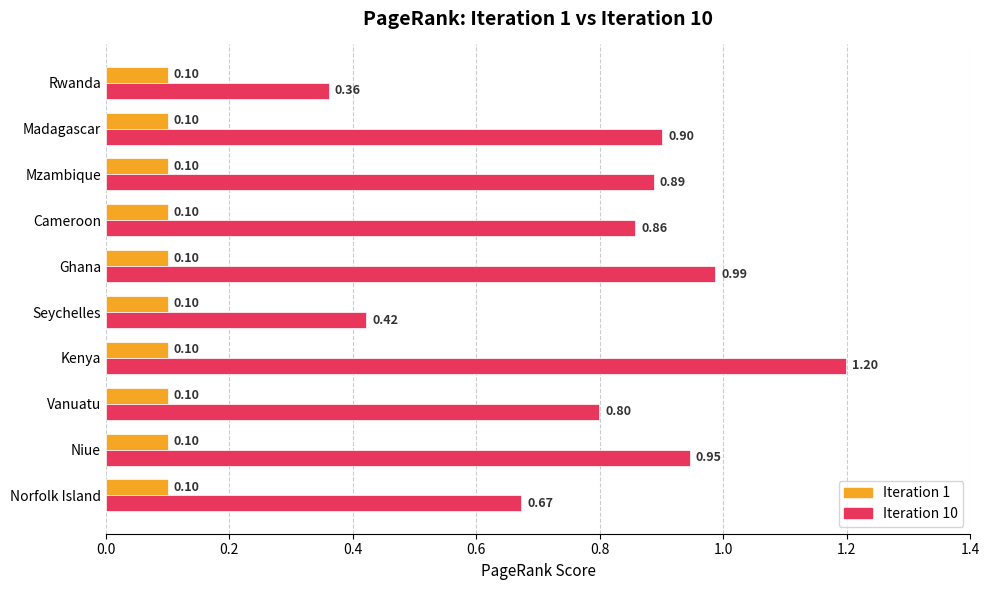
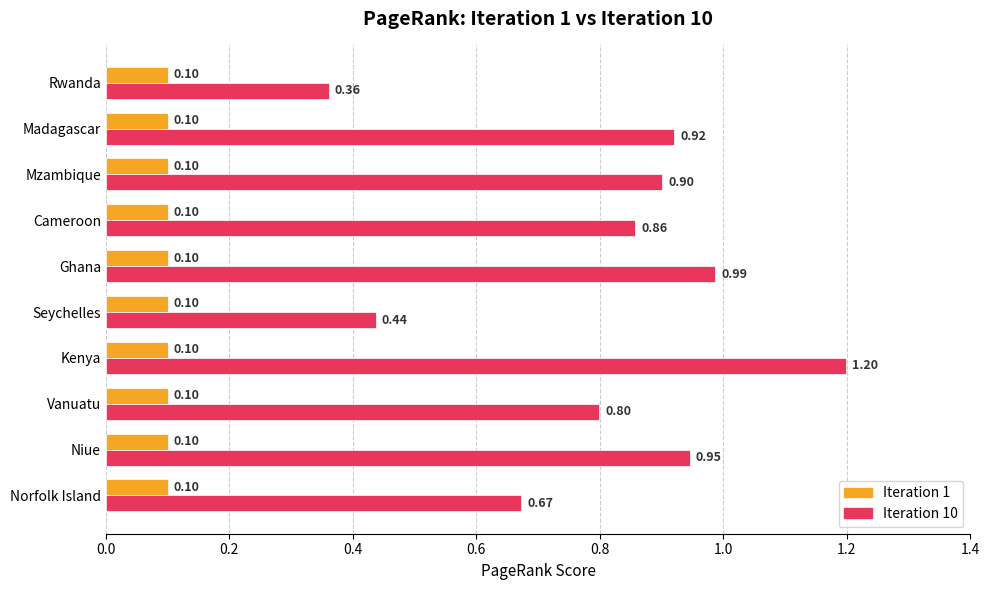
Iteration 10, Madagascar: 0.90 -> 0.92
Iteration 10, Mzambique: 0.89 -> 0.90
Iteration 10, Seychelles: 0.42 -> 0.44
